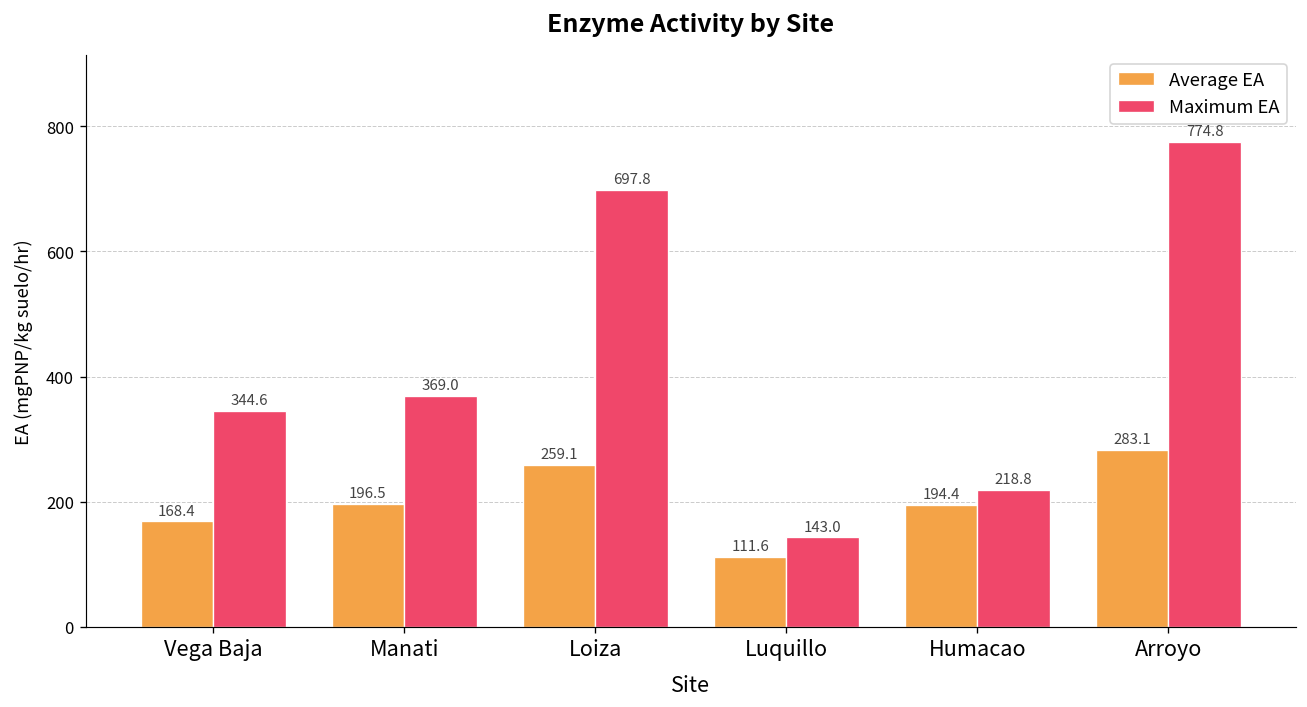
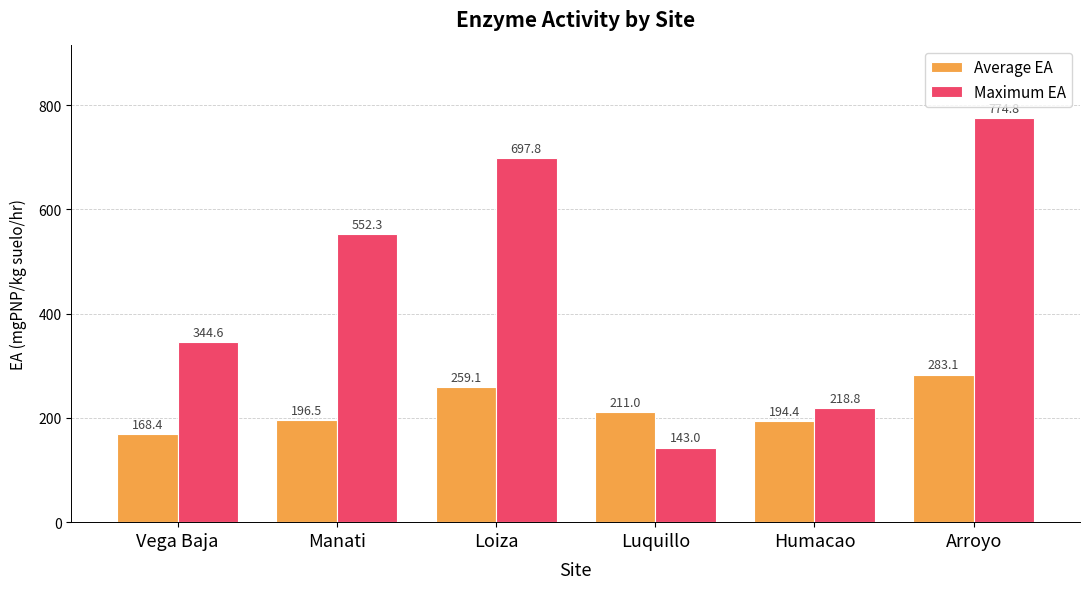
Maximum EA, Manati: 369.0 -> 552.3
Average EA, Luquillo: 111.6 -> 211.0
